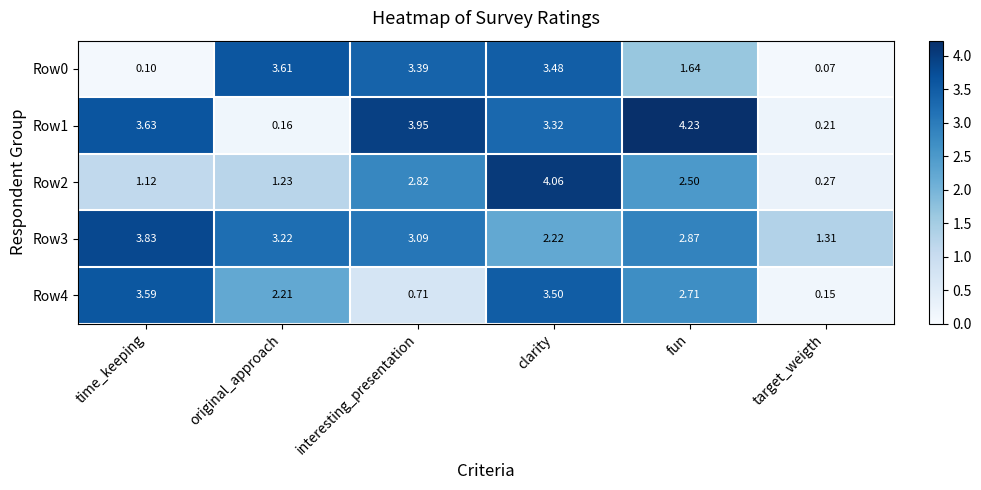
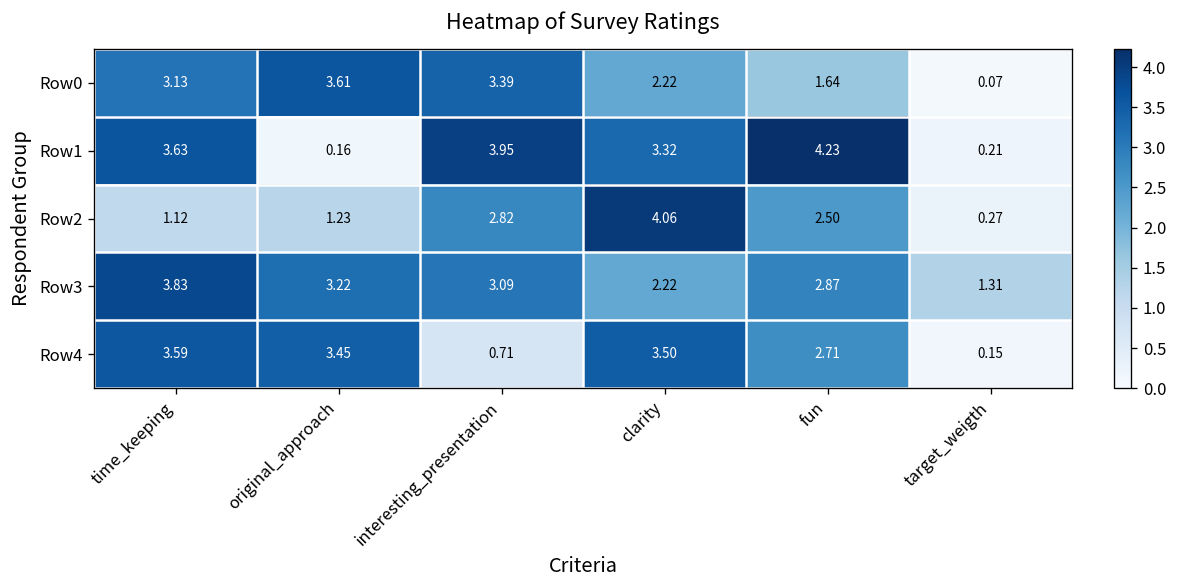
Row0, time_keeping: 0.10 -> 3.13
Row0, clarity: 3.48 -> 2.22
Row4, original_approach: 2.21 -> 3.45
